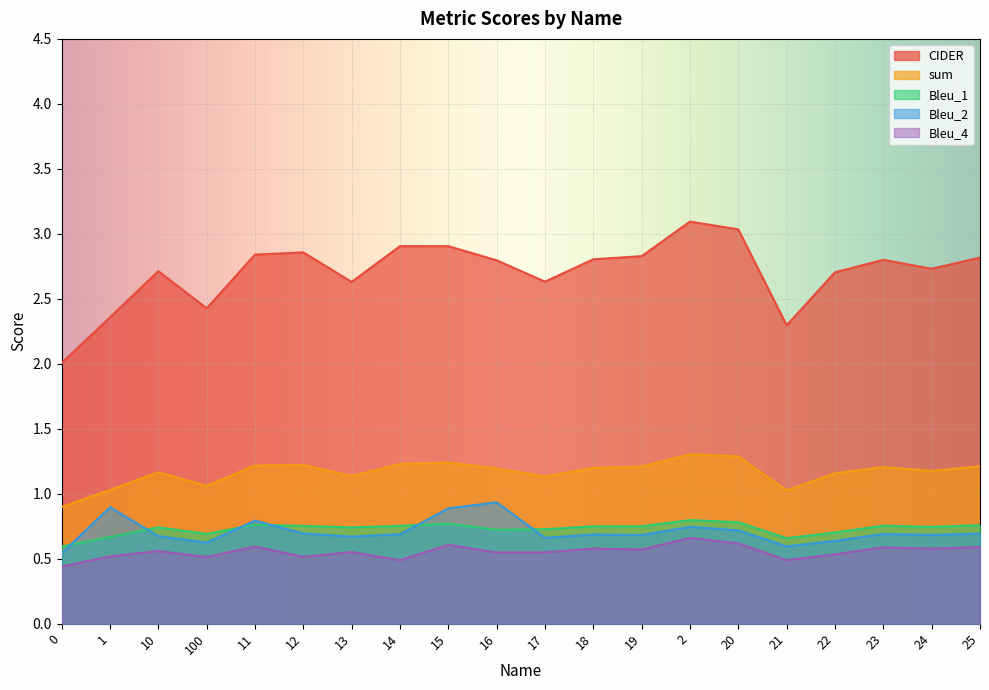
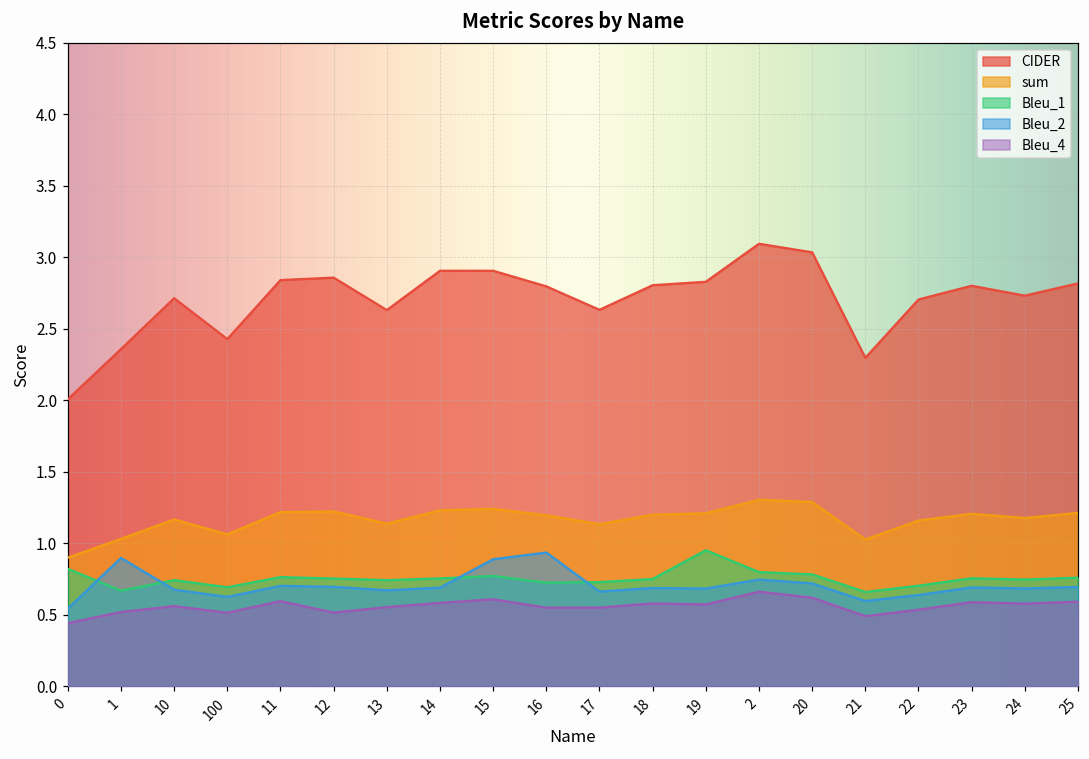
Bleu_1, 0: 0.59 -> 0.82
Bleu_2, 11: 0.79 -> 0.70
Bleu_4, 14: 0.49 -> 0.58
Bleu_1, 19: 0.75 -> 0.95
